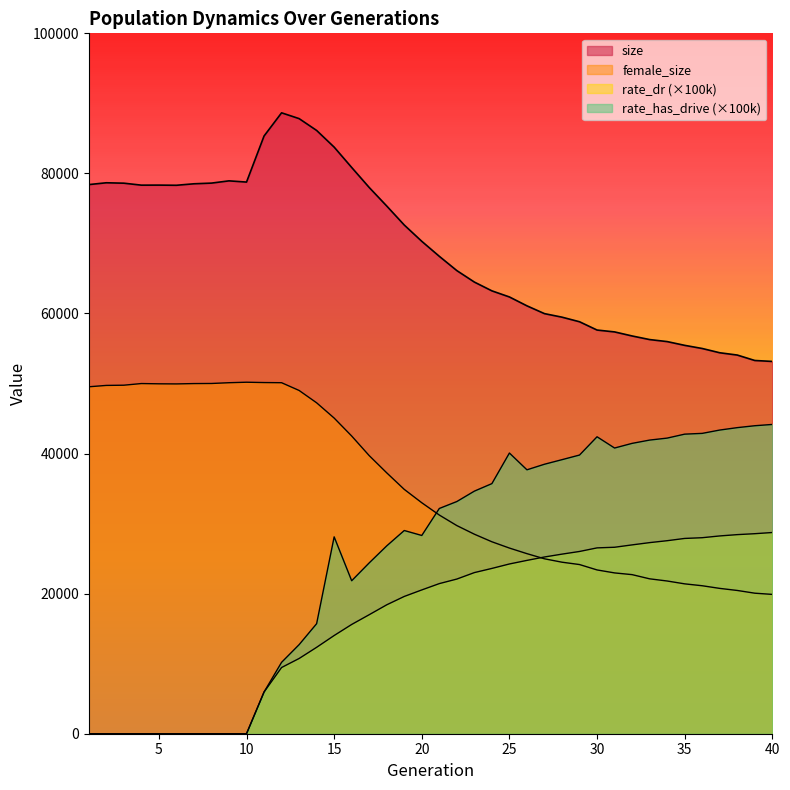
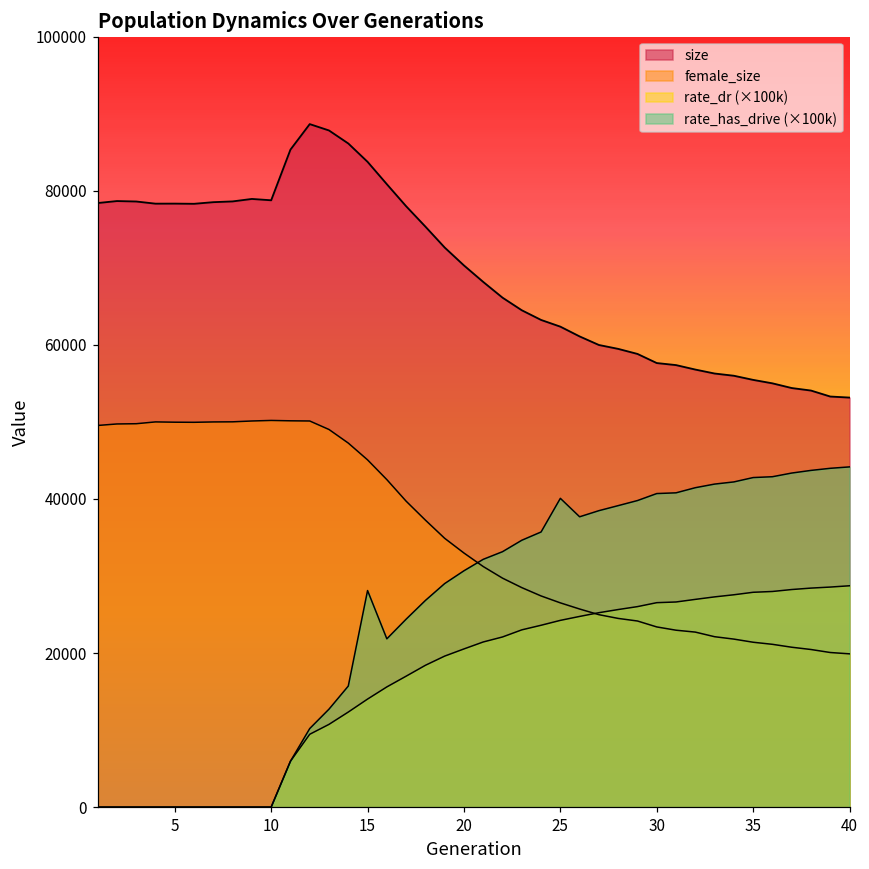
rate_has_drive (×100k), 20: 28000 -> 31000
rate_has_drive (×100k), 30: 42000 -> 41000
